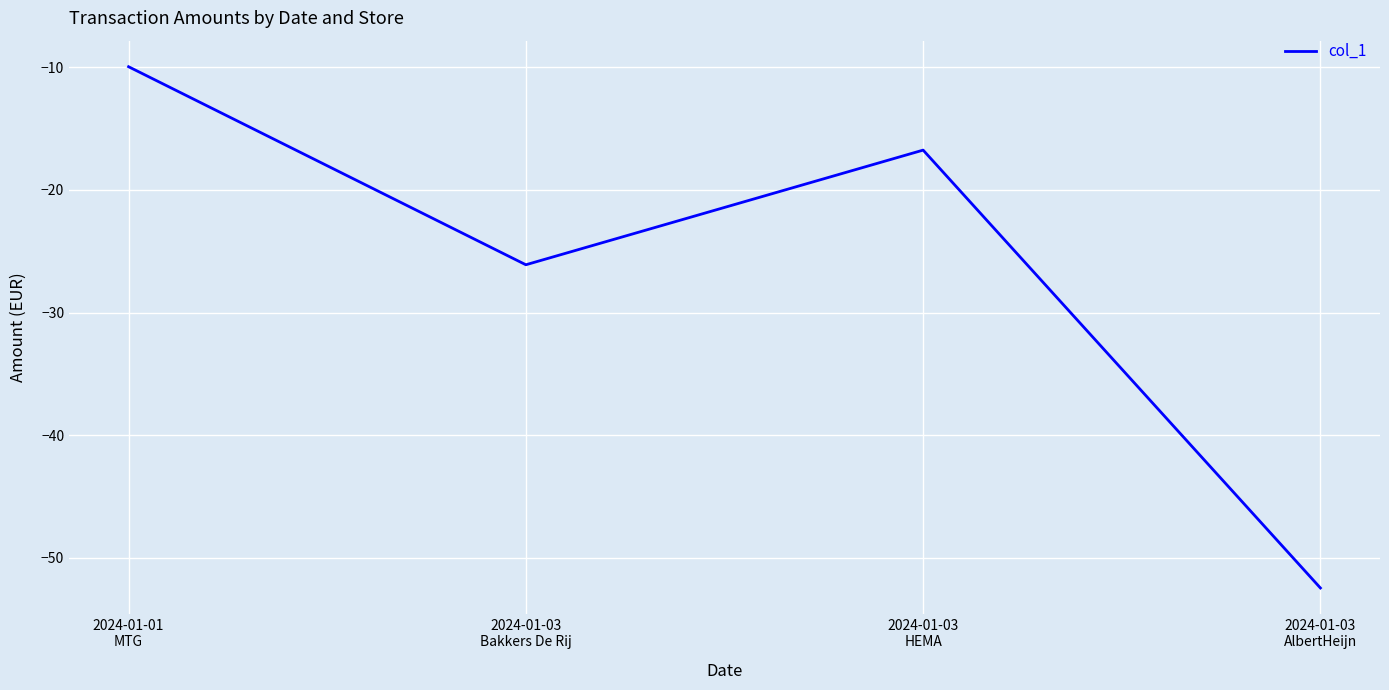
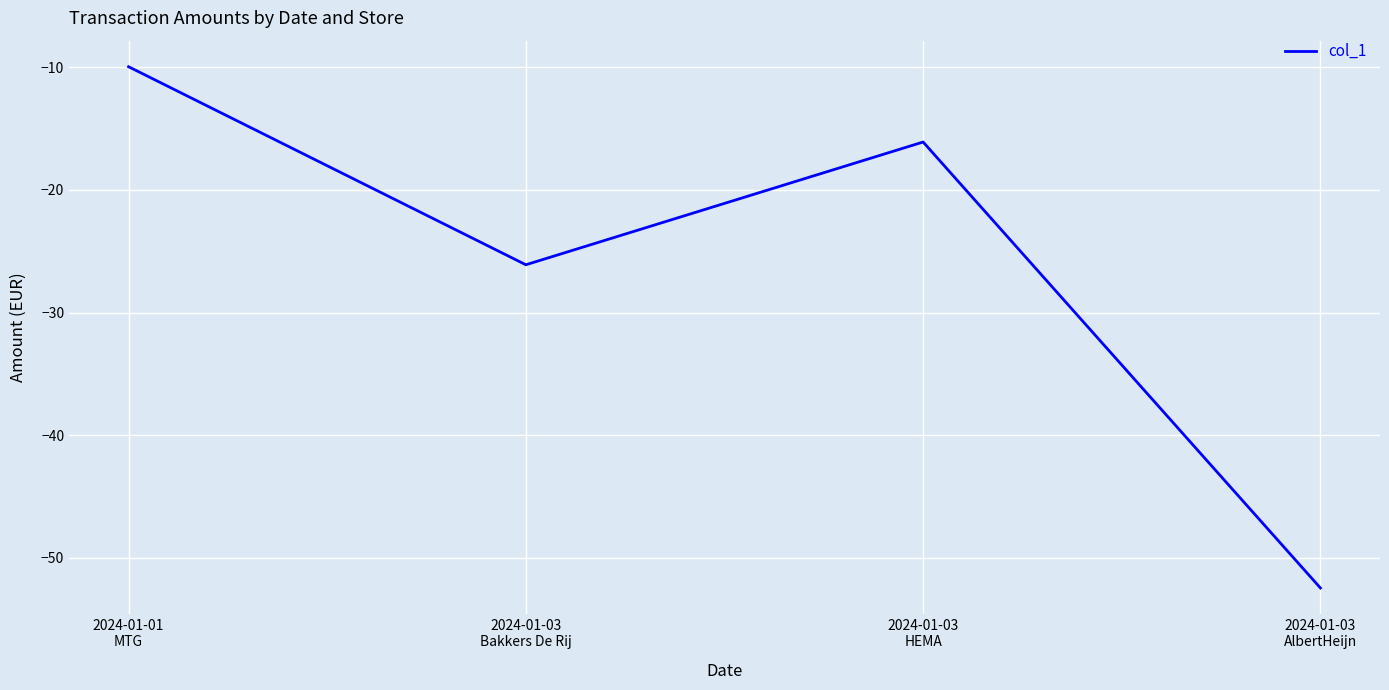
2024-01-03 HEMA: -16.8 -> -16.1
